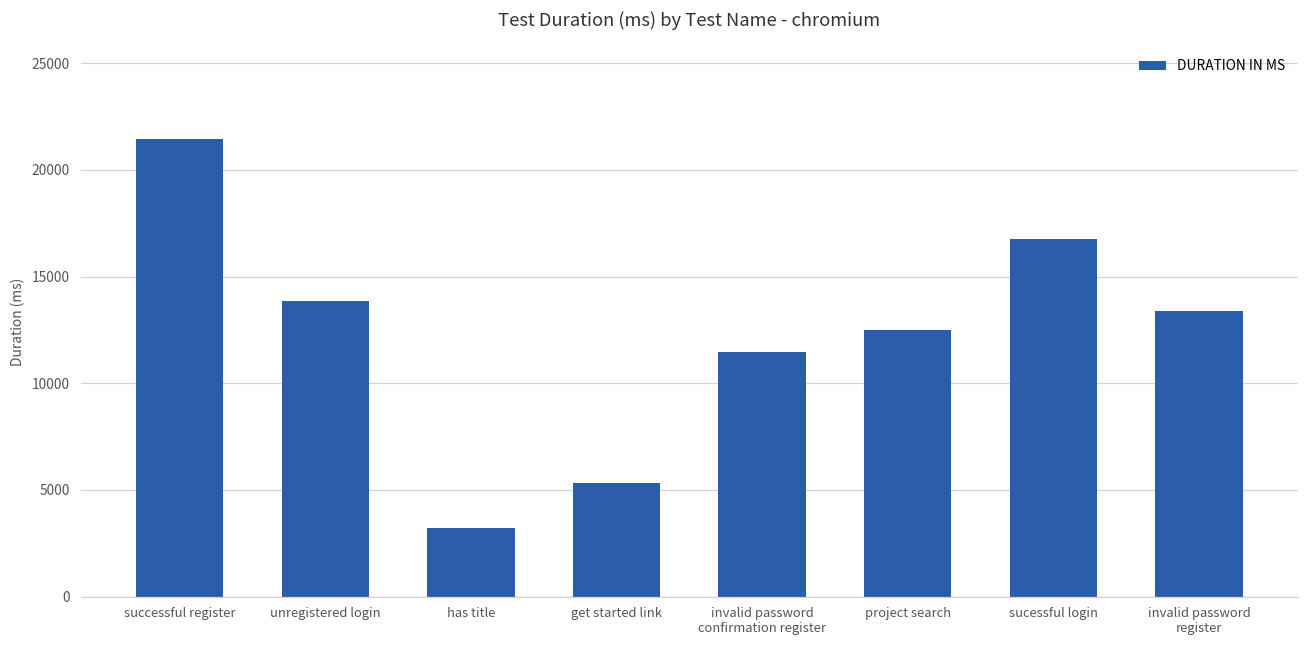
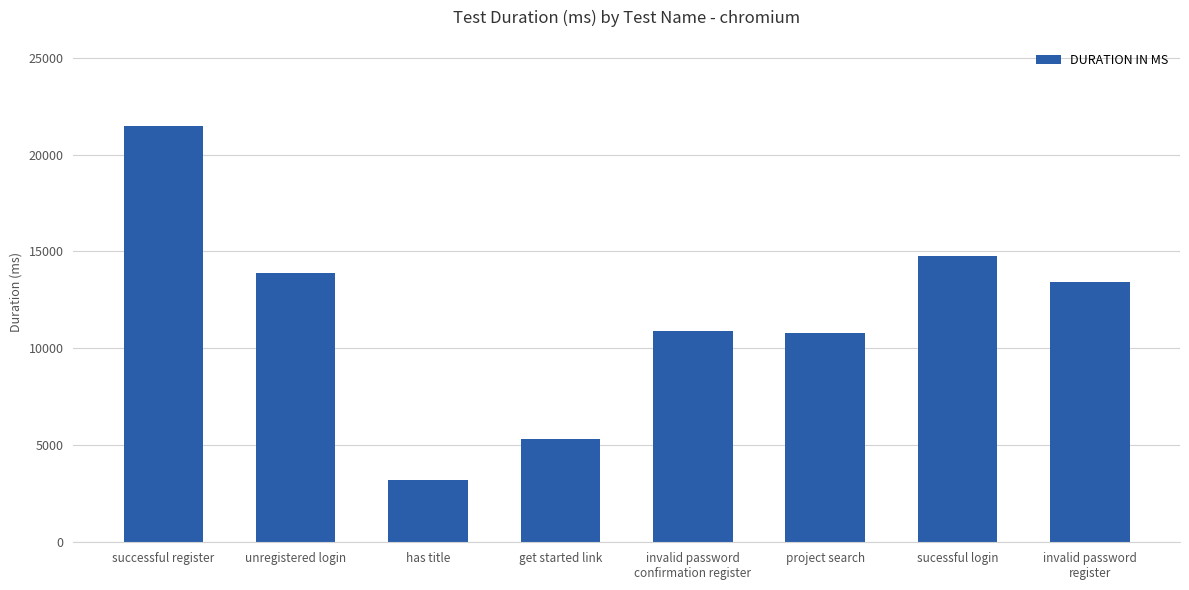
invalid password confirmation register: 11500 -> 10900
project search: 12500 -> 10800
sucessful login: 16800 -> 14700
